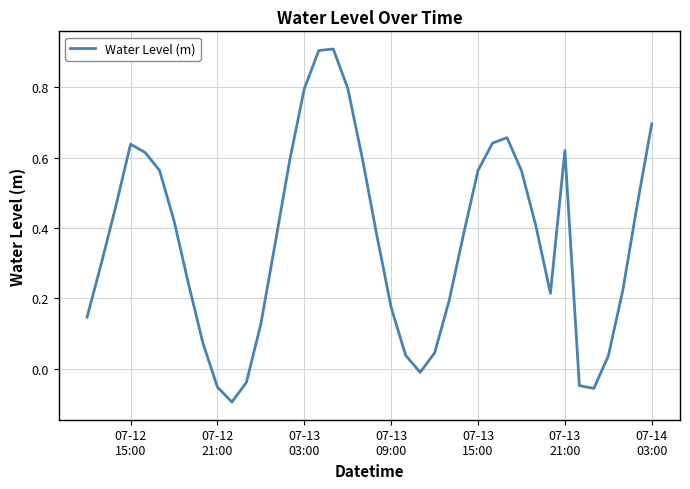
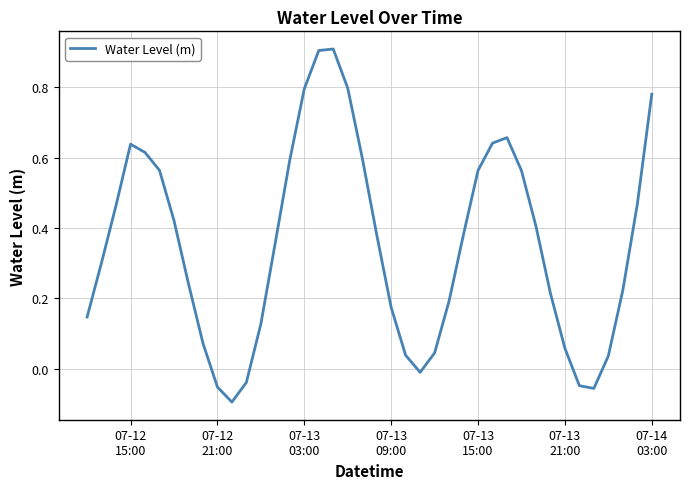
07-13 21:00: 0.62 -> 0.06
07-14 03:00: 0.70 -> 0.78
